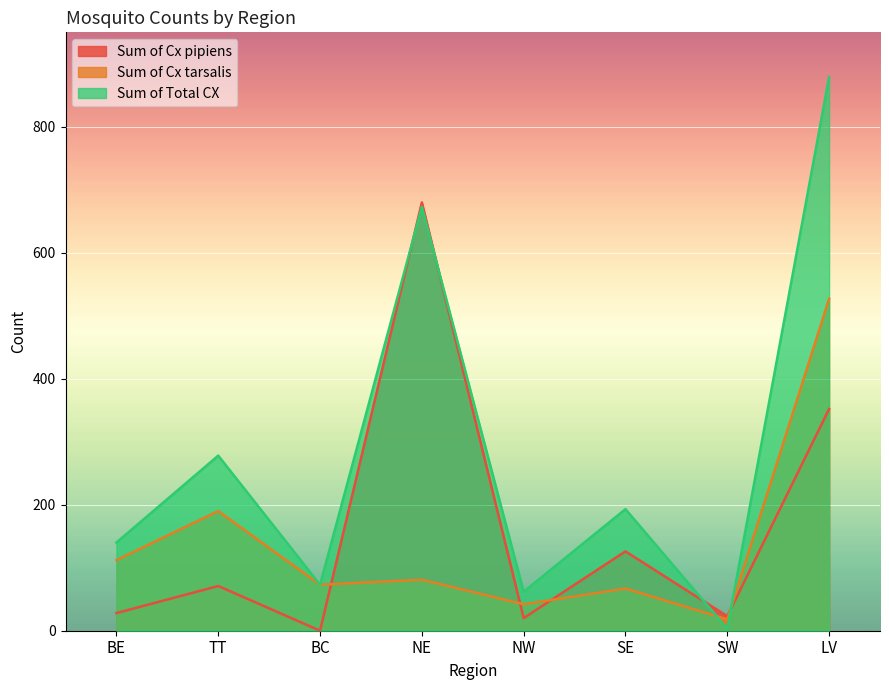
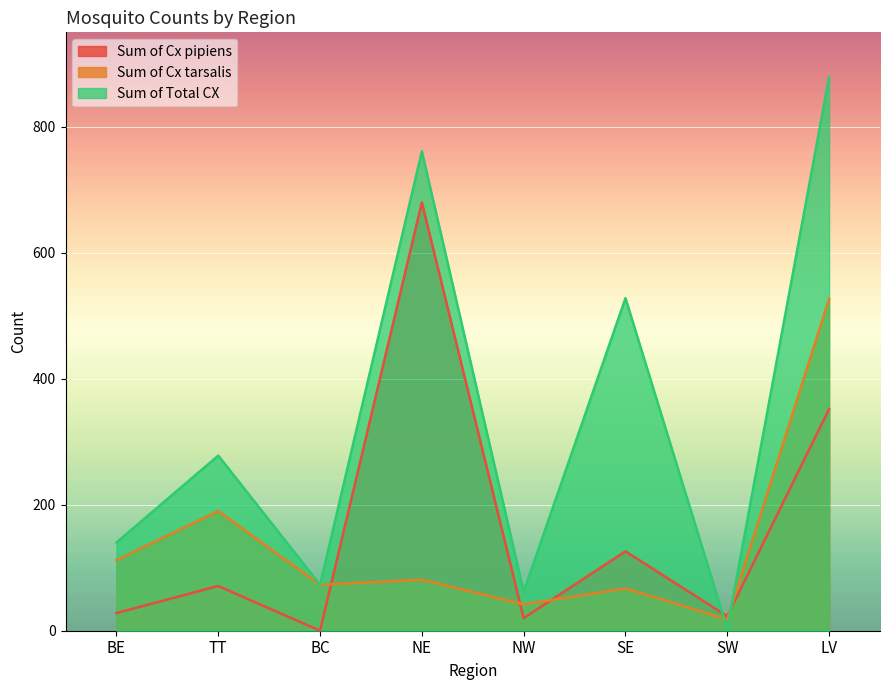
Sum of Total CX, NE: 670 -> 760
Sum of Total CX, SE: 190 -> 530
